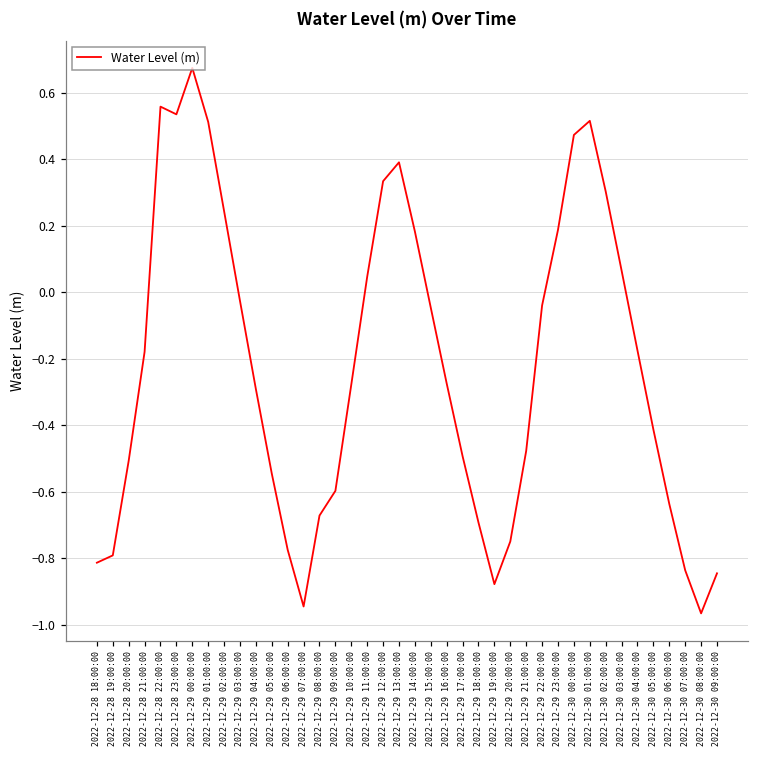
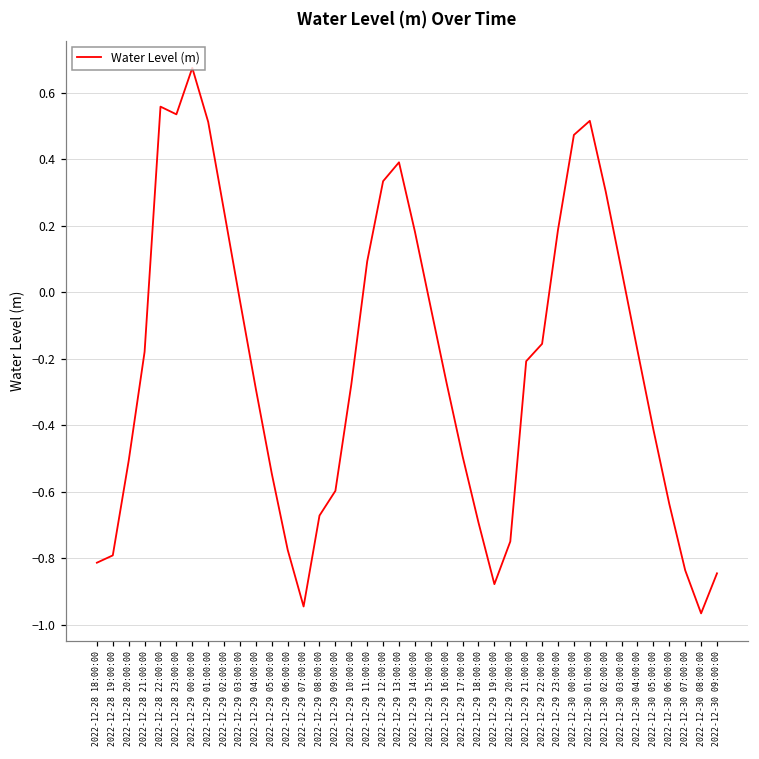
2022-12-29 11:00:00: 0.05 -> 0.09
2022-12-29 21:00:00: -0.48 -> -0.21
2022-12-29 22:00:00: -0.04 -> -0.16
